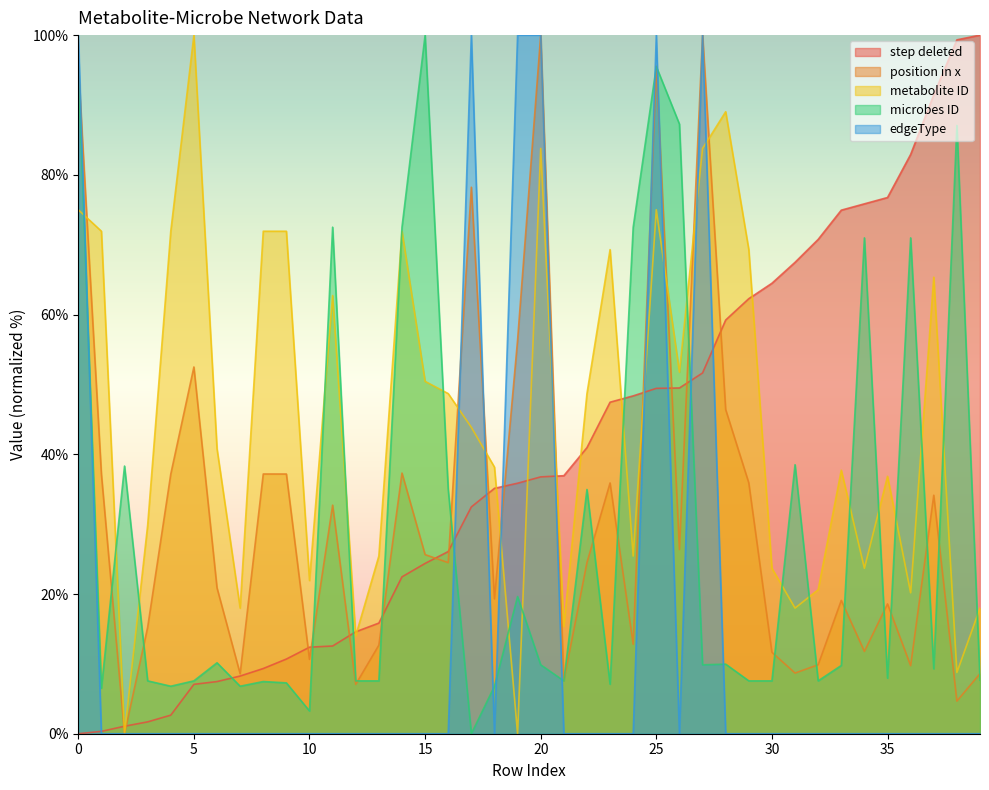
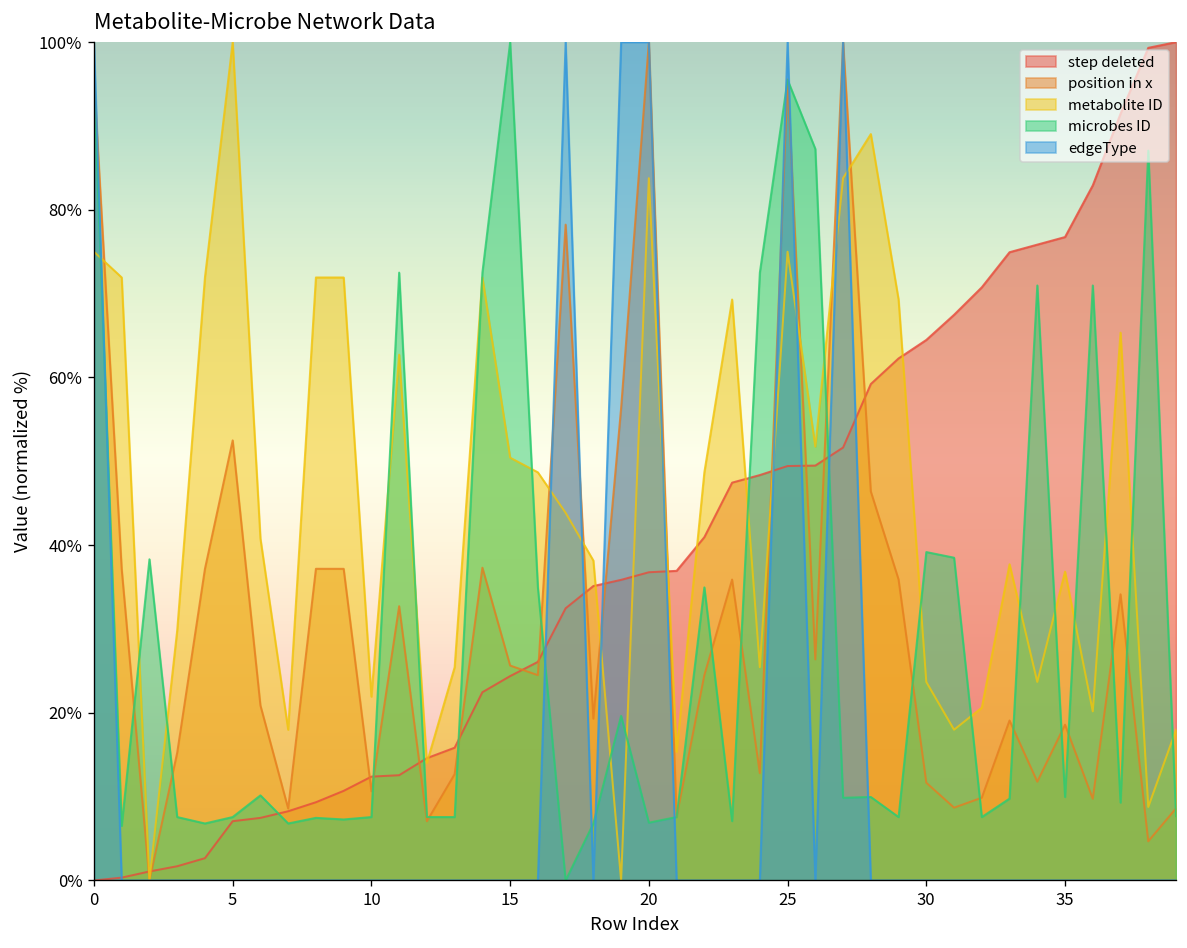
microbes ID, 10: 3% -> 8%
microbes ID, 20: 10% -> 7%
microbes ID, 30: 8% -> 39%
microbes ID, 35: 8% -> 10%
